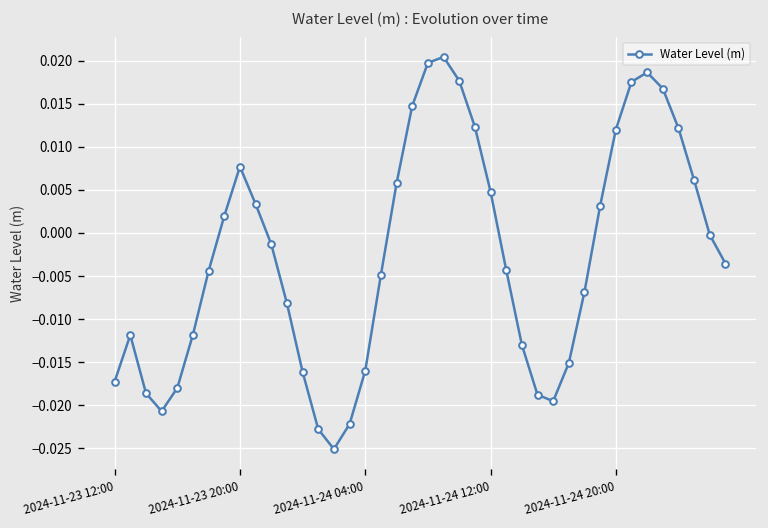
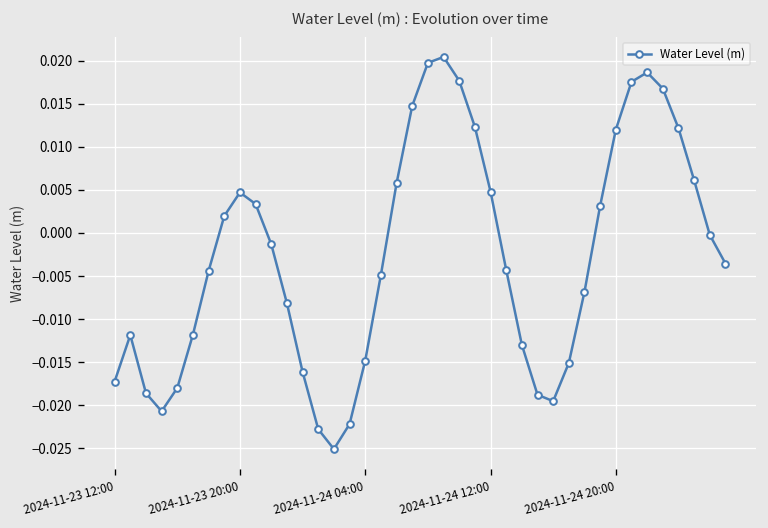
2024-11-23 20:00: 0.008 -> 0.005
2024-11-24 04:00: -0.016 -> -0.015
